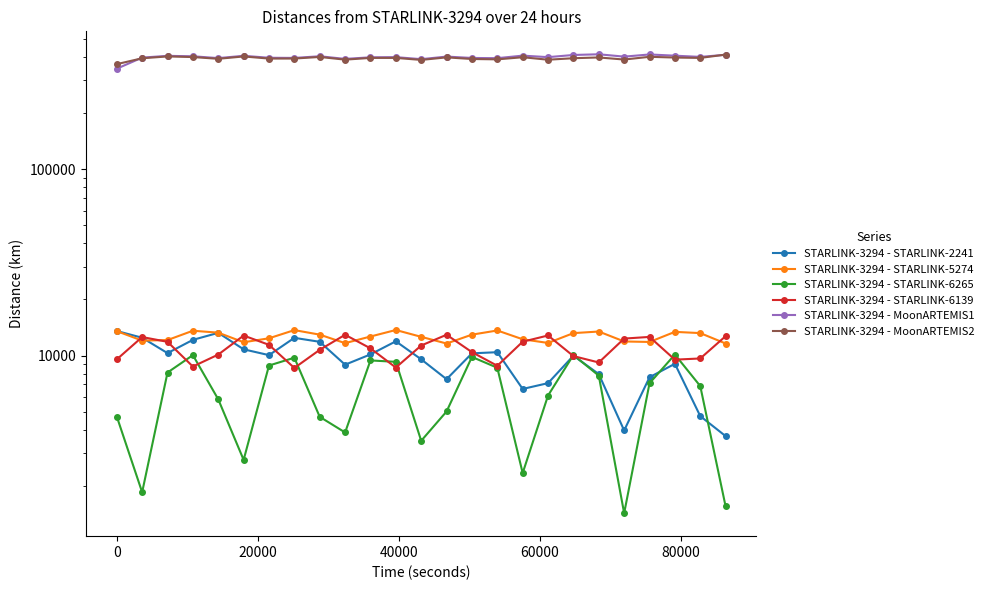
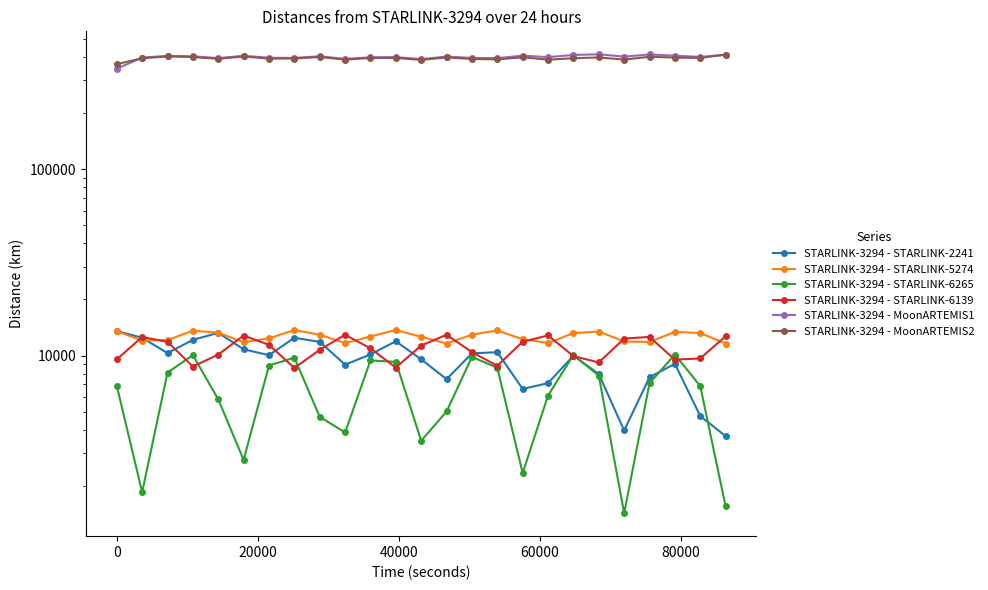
STARLINK-3294 - STARLINK-6265, 0: 4700 -> 6900
